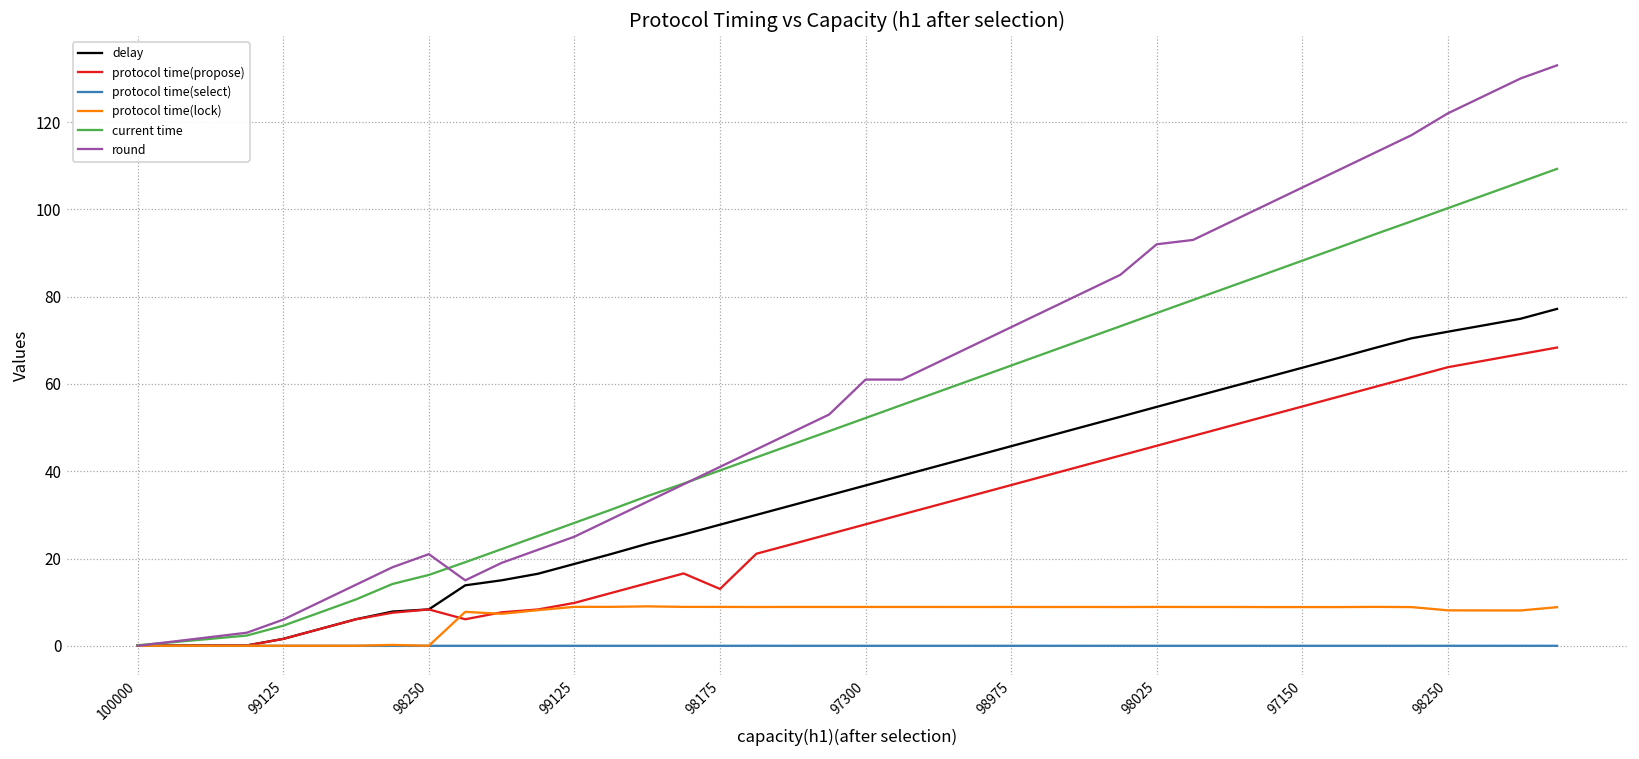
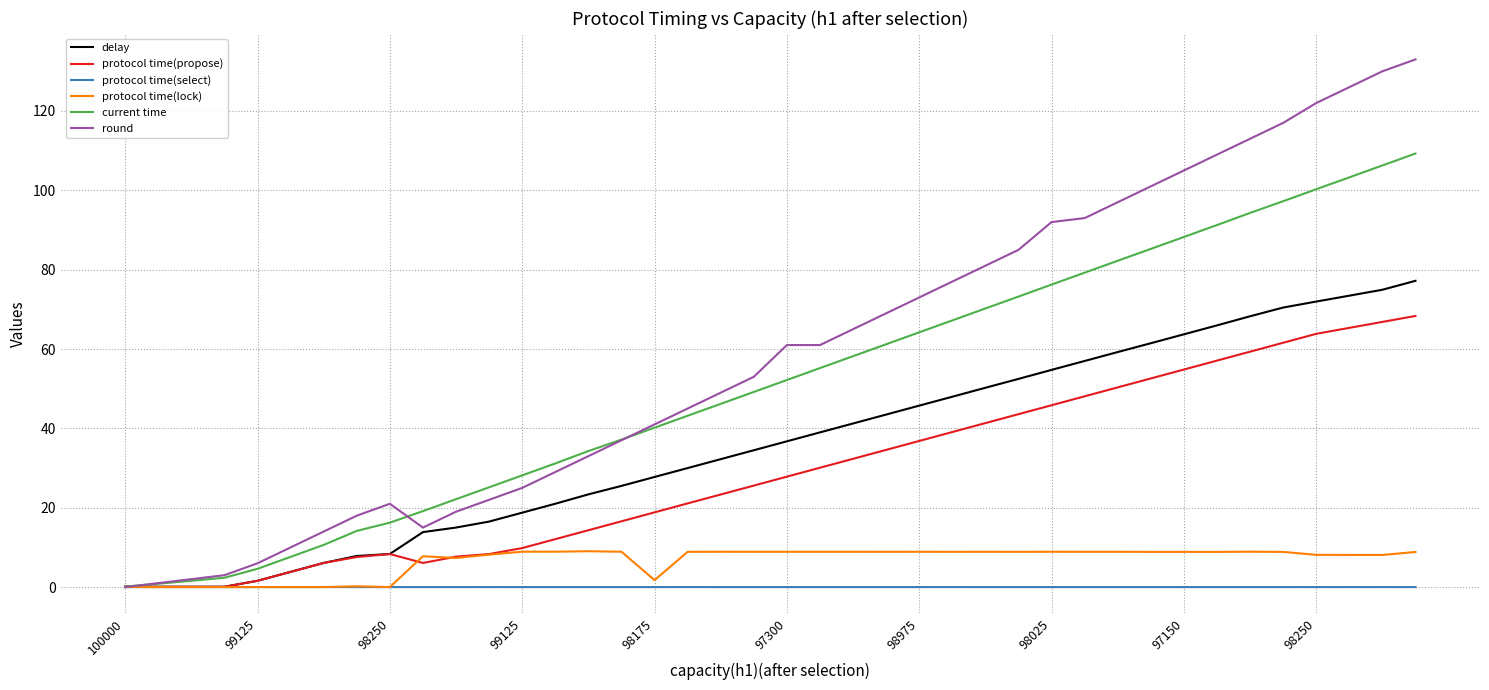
protocol time(propose), 98175: 13 -> 19
protocol time(lock), 98175: 9 -> 2
